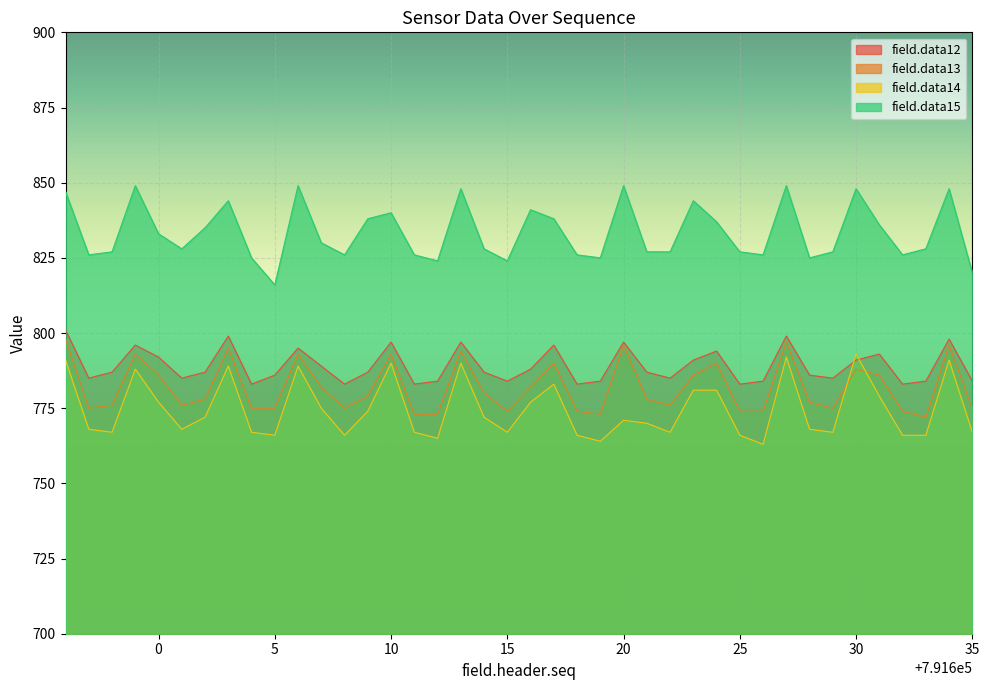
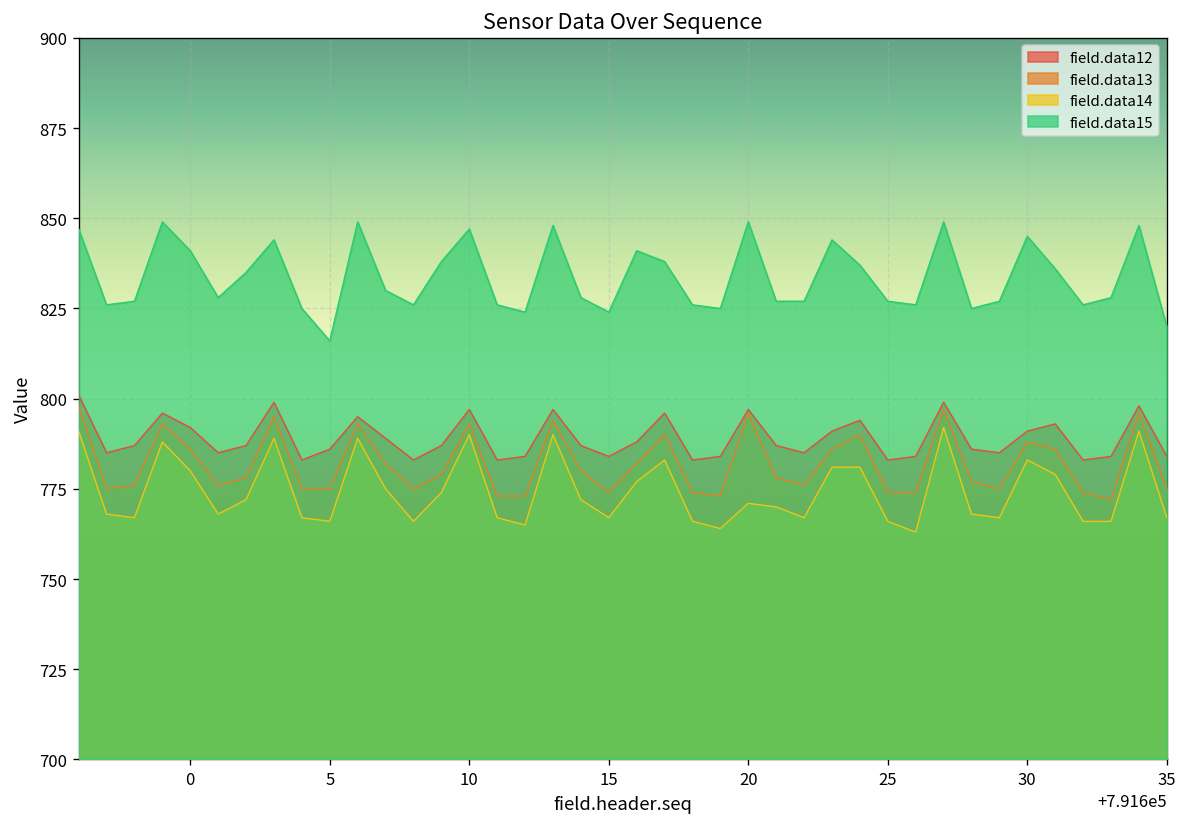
field.data14, 0: 777 -> 780
field.data15, 0: 833 -> 841
field.data15, 10: 840 -> 847
field.data14, 30: 793 -> 783
field.data15, 30: 848 -> 845
